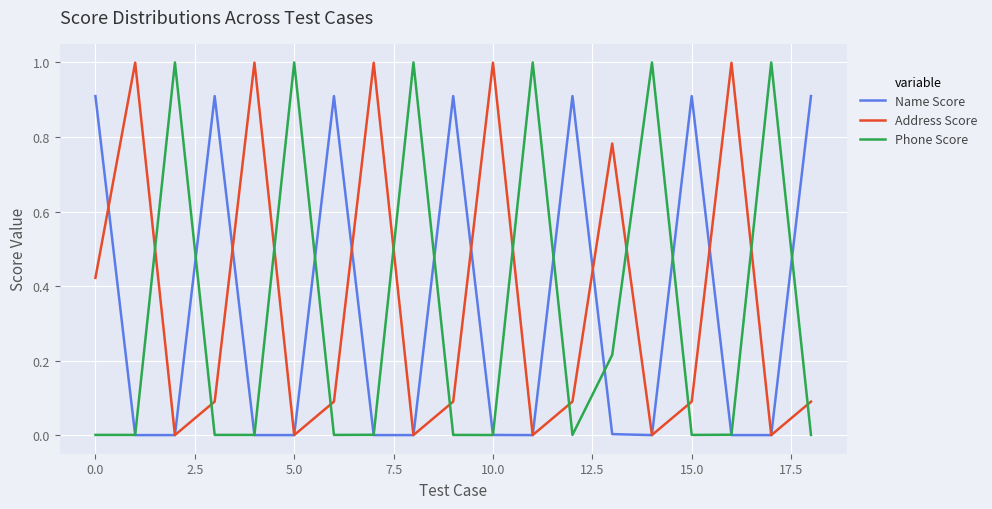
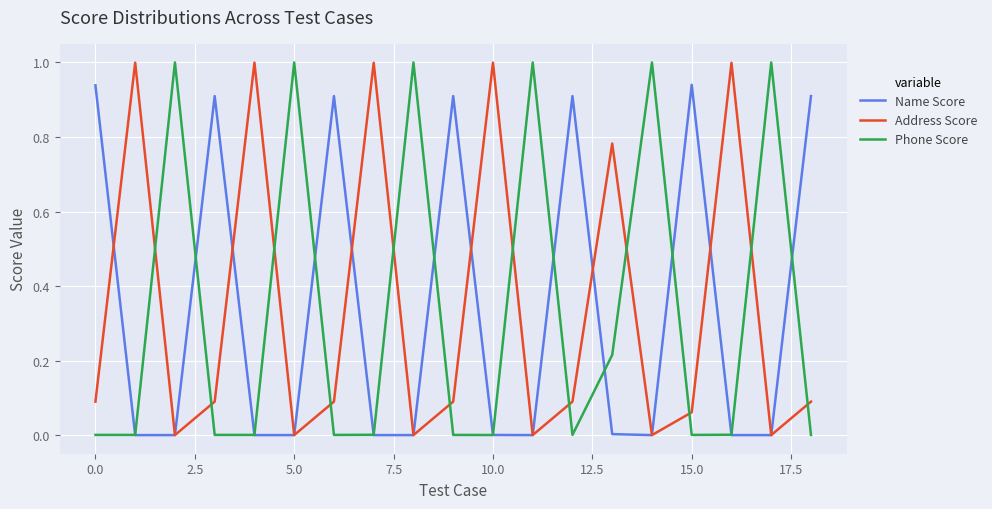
Name Score, 0.0: 0.91 -> 0.94
Address Score, 0.0: 0.42 -> 0.09
Name Score, 15.0: 0.91 -> 0.94
Address Score, 15.0: 0.09 -> 0.06
